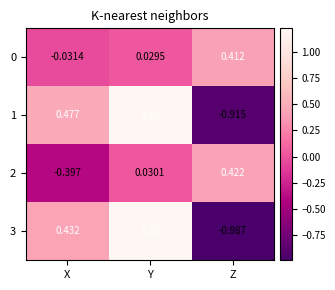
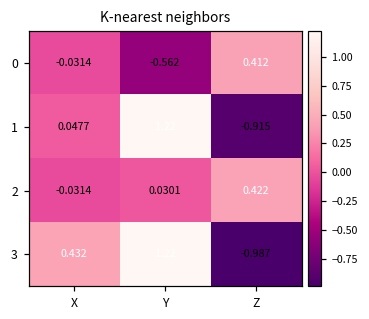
0, Y: 0.0295 -> -0.562
1, X: 0.477 -> 0.0477
2, X: -0.397 -> -0.0314
